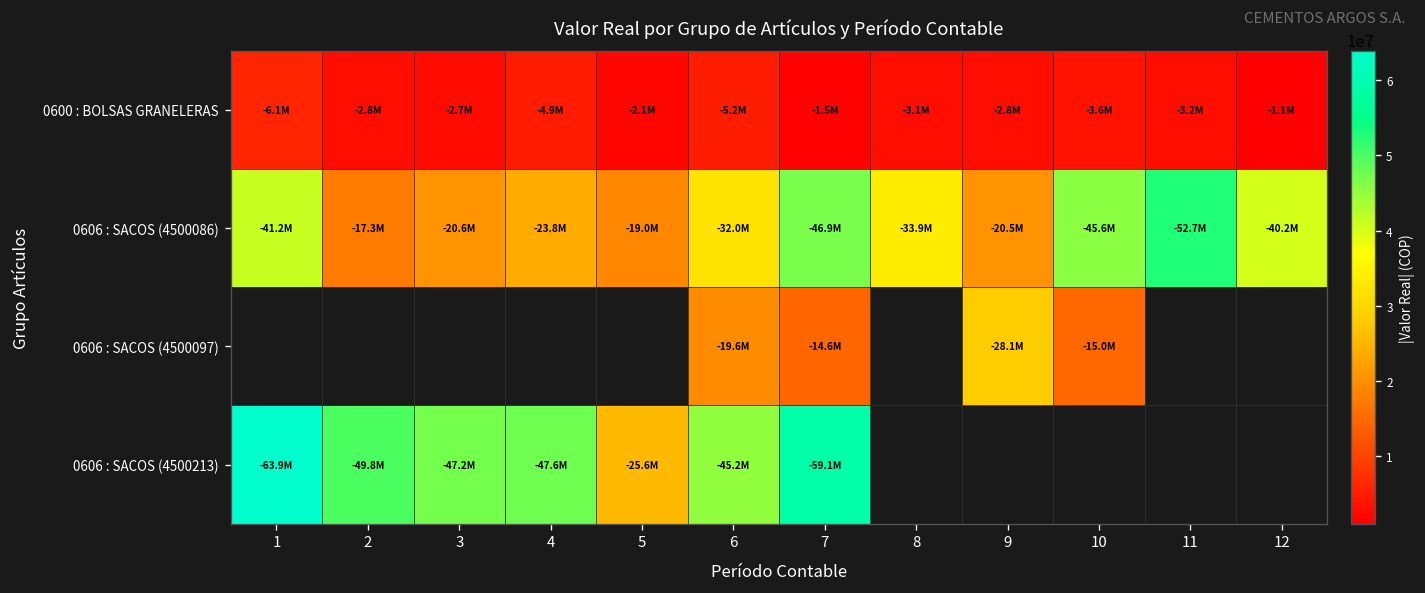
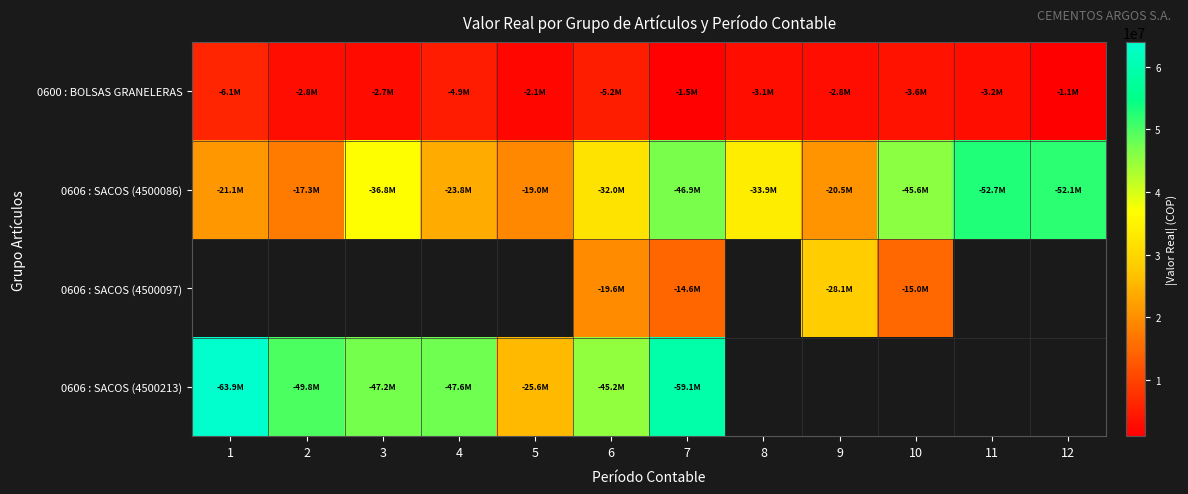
0606 : SACOS (4500086), 1: -41.2M -> -21.1M
0606 : SACOS (4500086), 3: -20.6M -> -36.8M
0606 : SACOS (4500086), 12: -40.2M -> -52.1M
